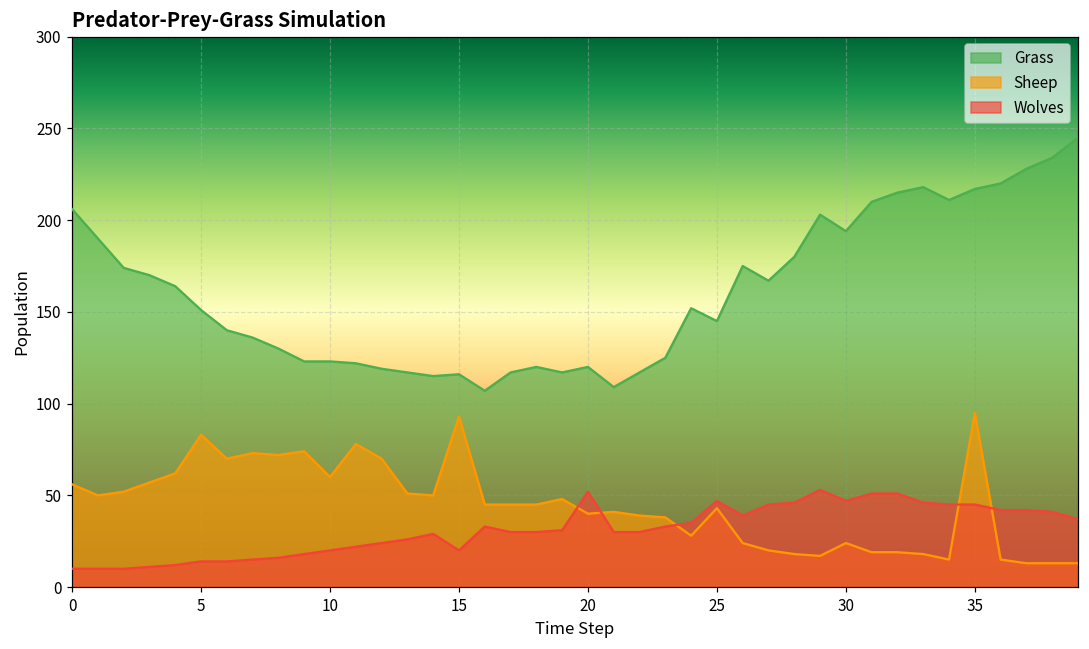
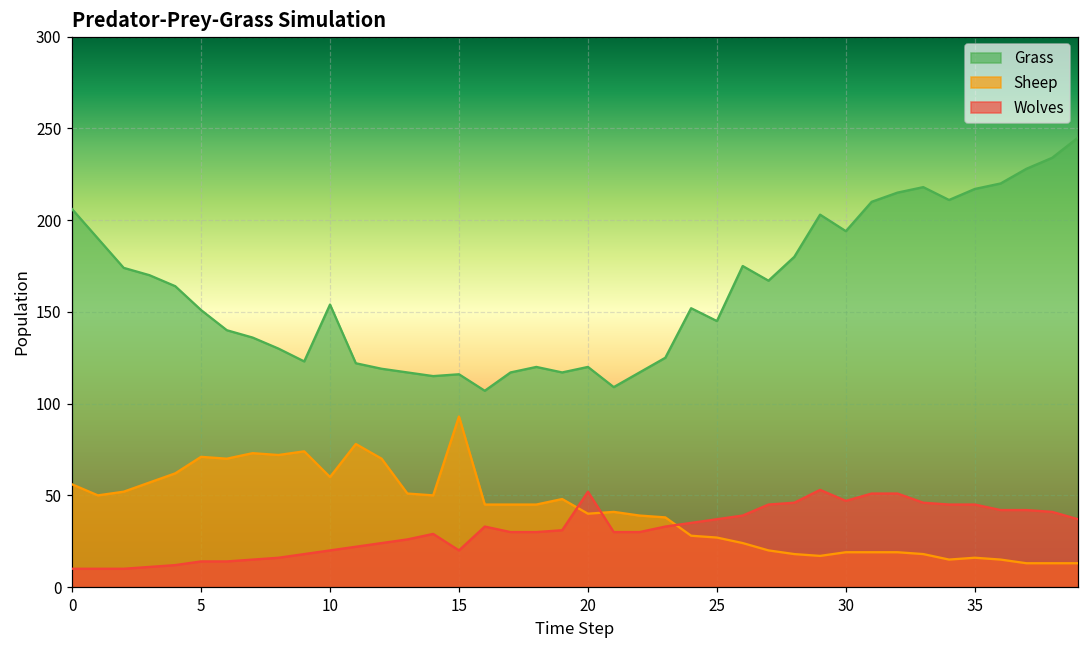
Sheep, 5: 83 -> 71
Grass, 10: 123 -> 154
Sheep, 25: 43 -> 27
Wolves, 25: 47 -> 37
Sheep, 30: 24 -> 19
Sheep, 35: 95 -> 16
